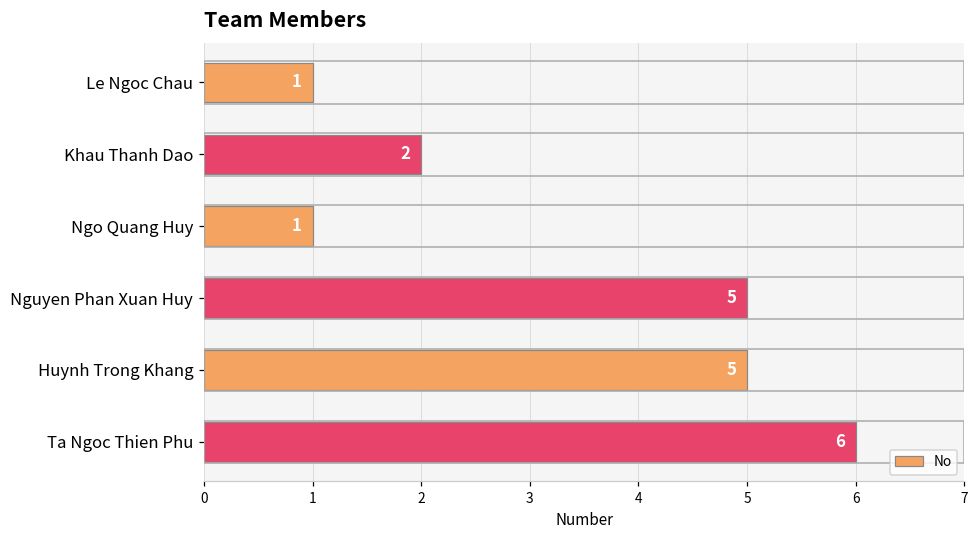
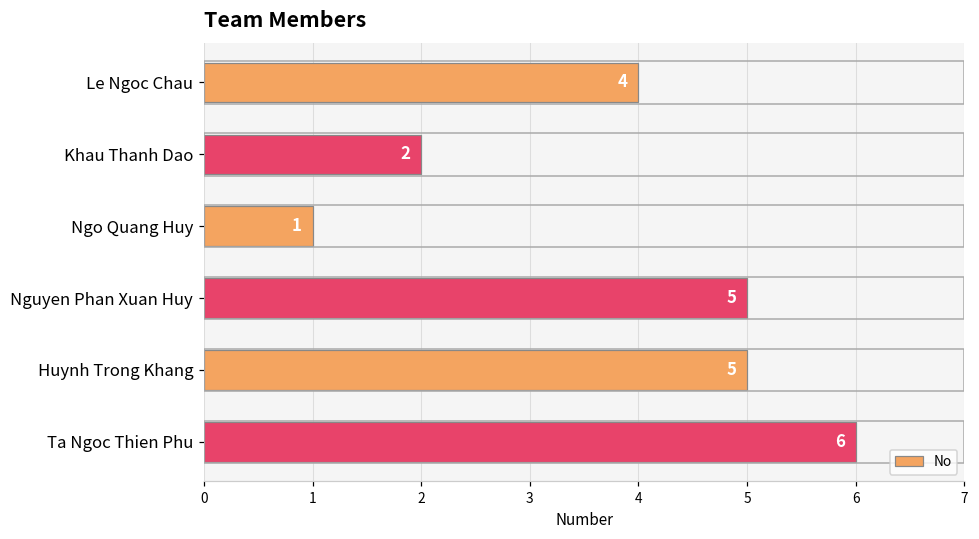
Le Ngoc Chau: 1 -> 4
